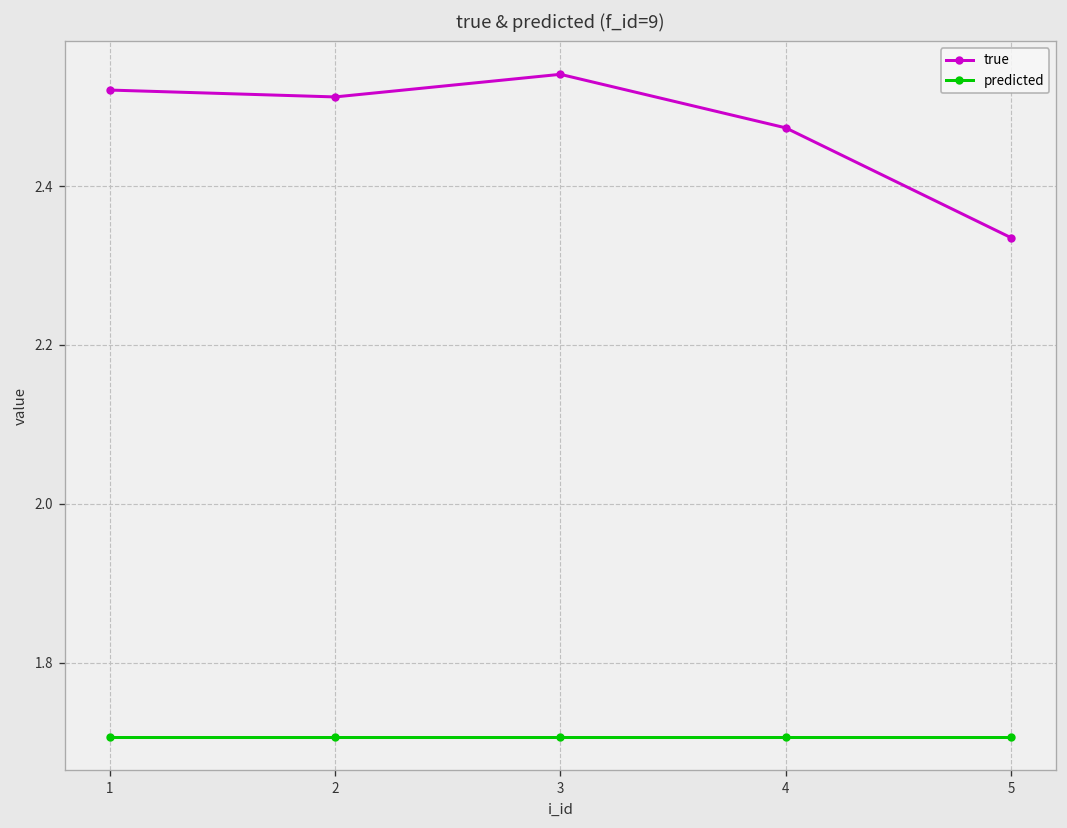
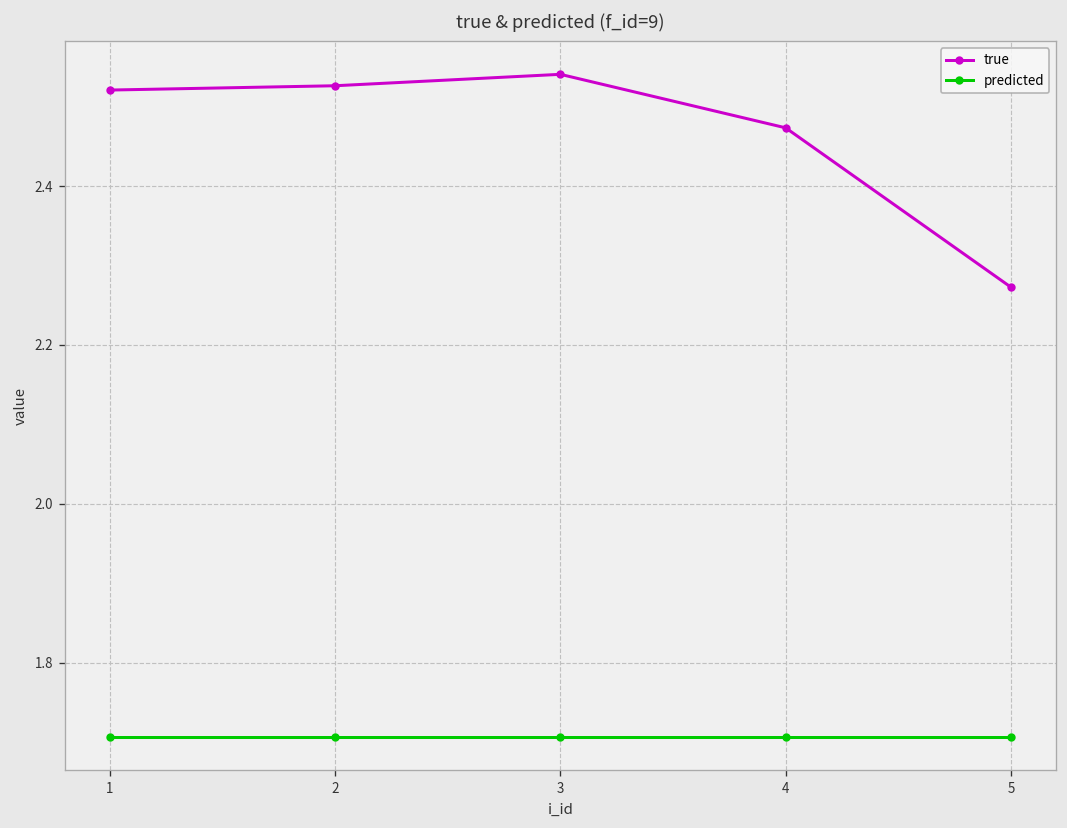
true, 2: 2.51 -> 2.53
true, 5: 2.34 -> 2.27
